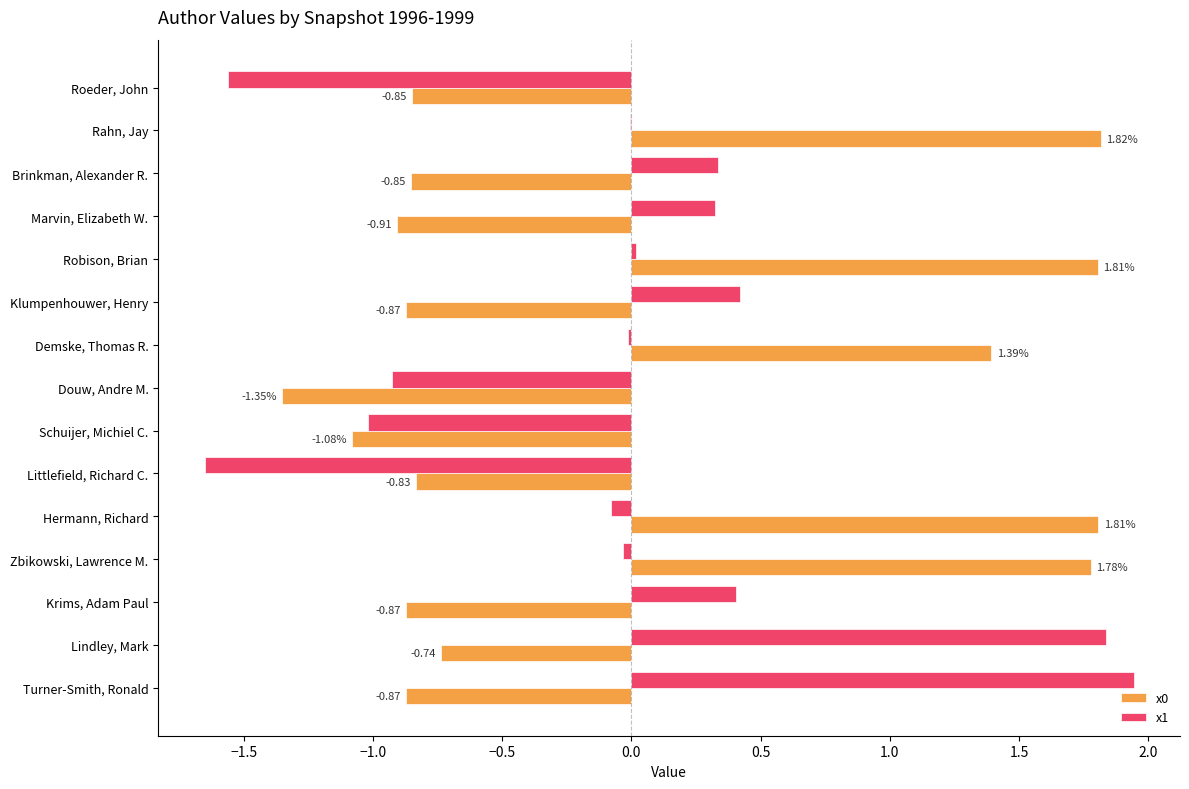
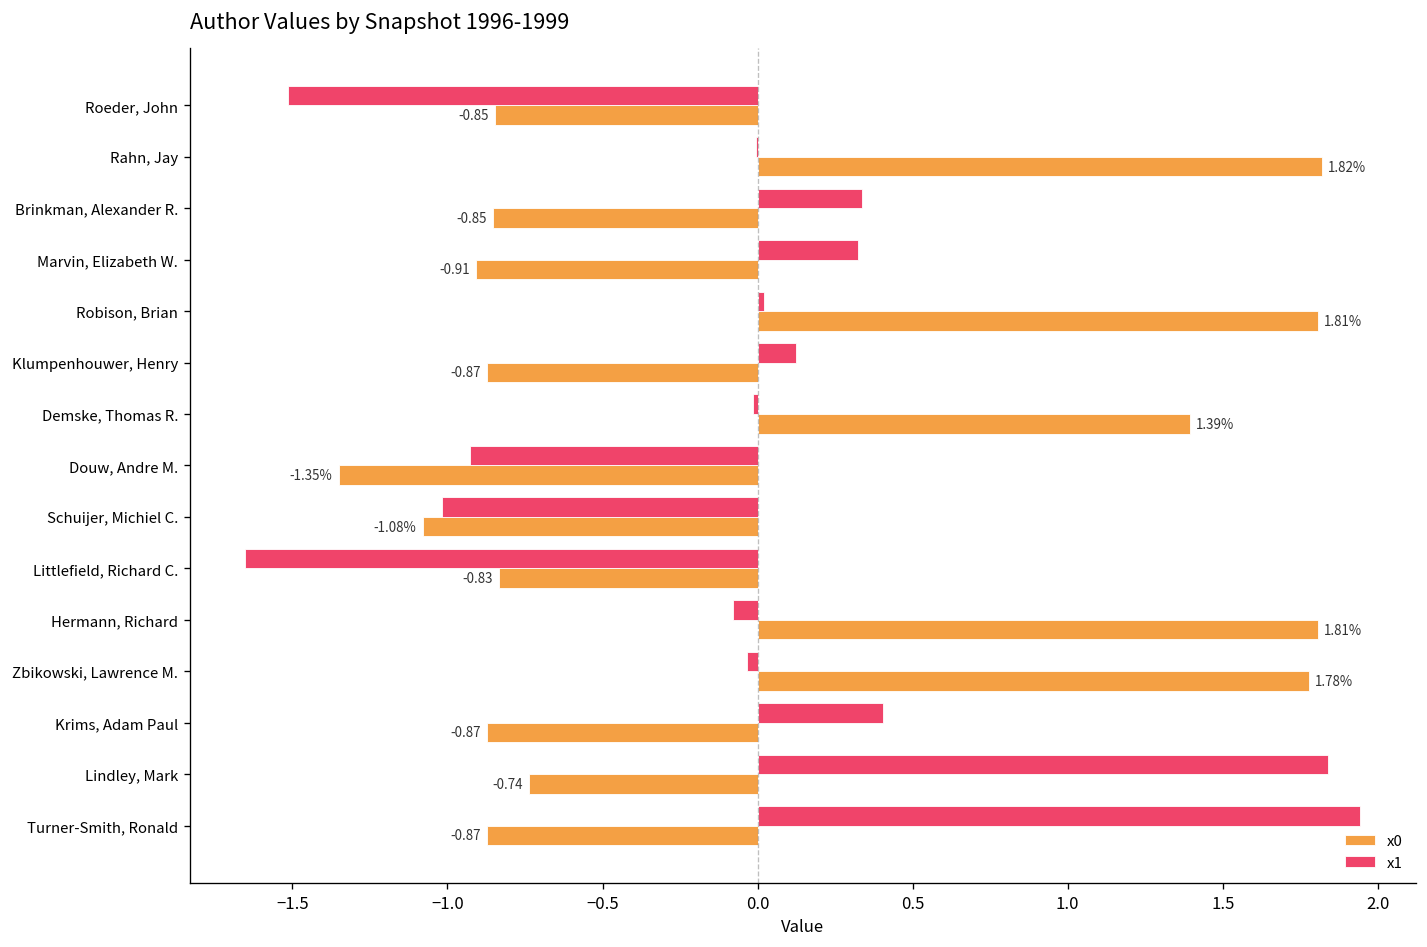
x1, Roeder, John: -1.56 -> -1.51
x1, Klumpenhouwer, Henry: 0.42 -> 0.12
